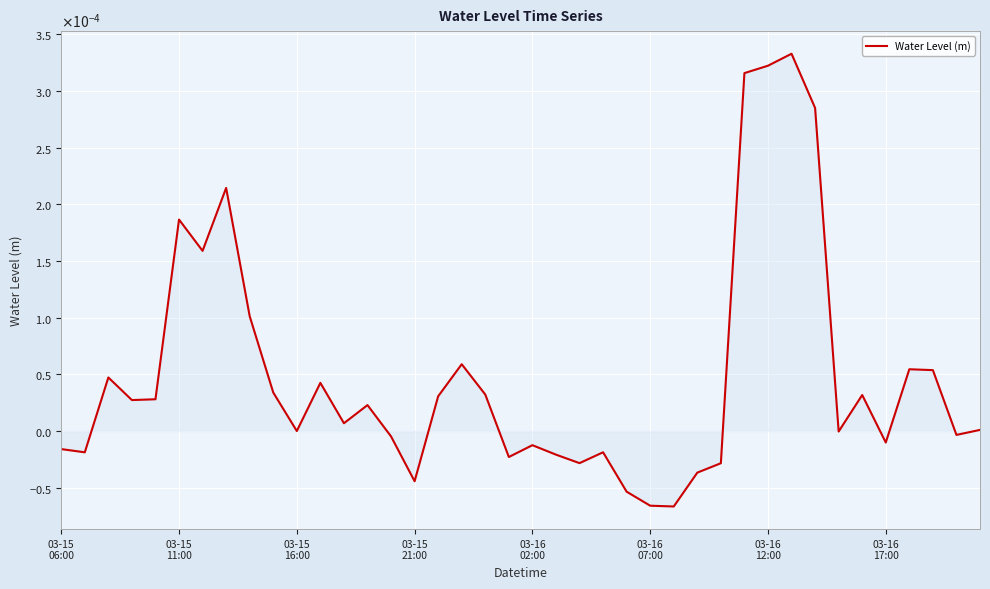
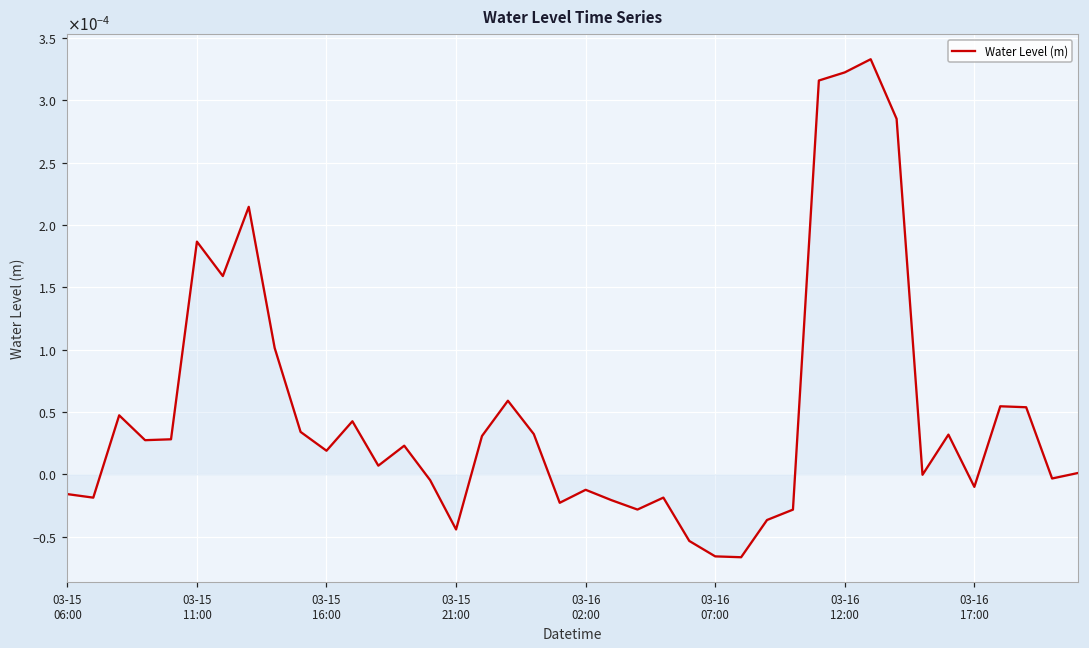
Water Level (m), 03-15 16:00: 0.00000 -> 0.00002
